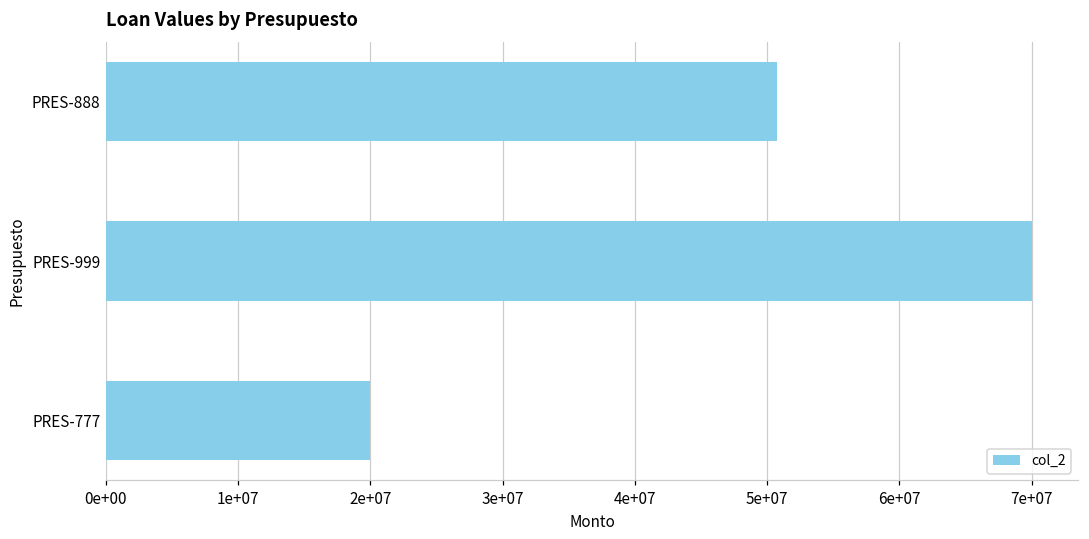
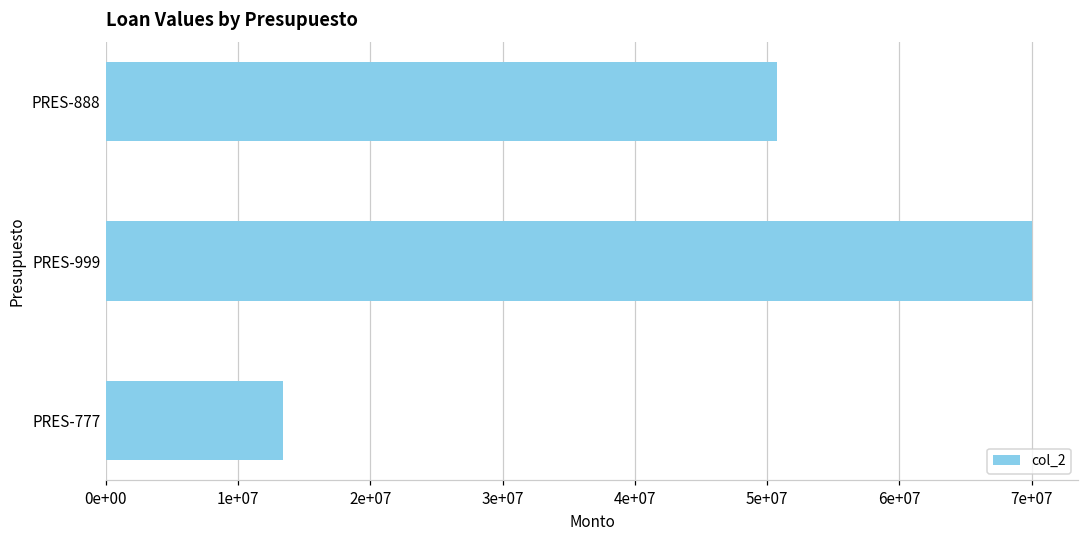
PRES-777: 20000000 -> 13400000
